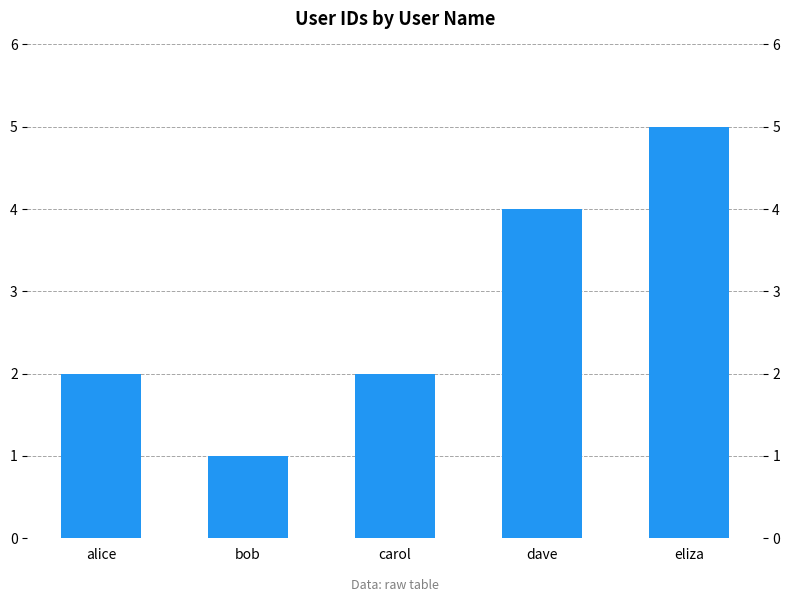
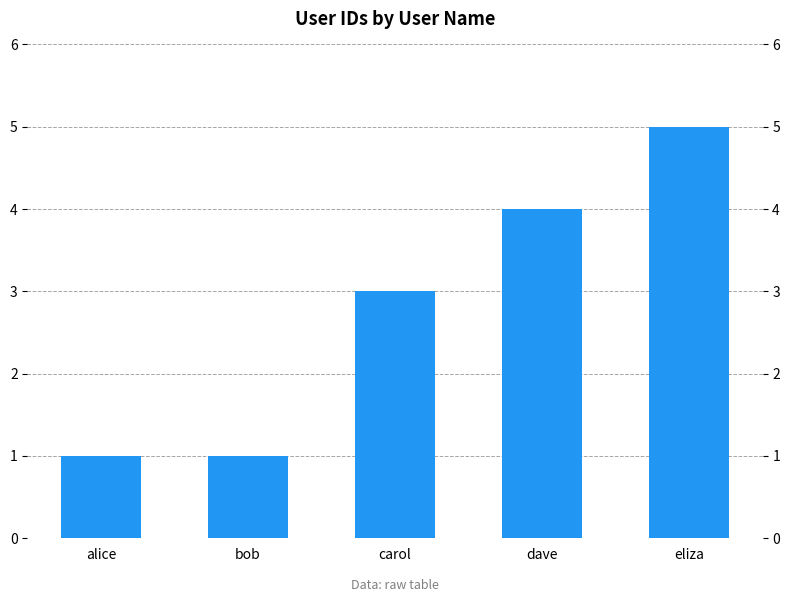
alice: 2 -> 1
carol: 2 -> 3
